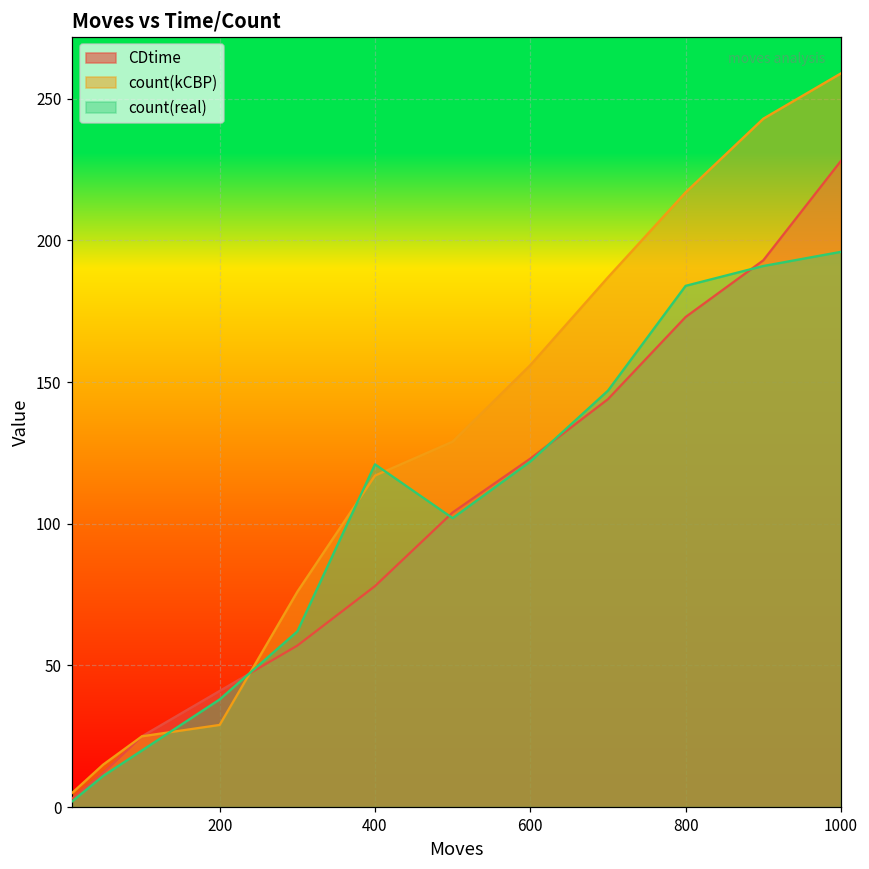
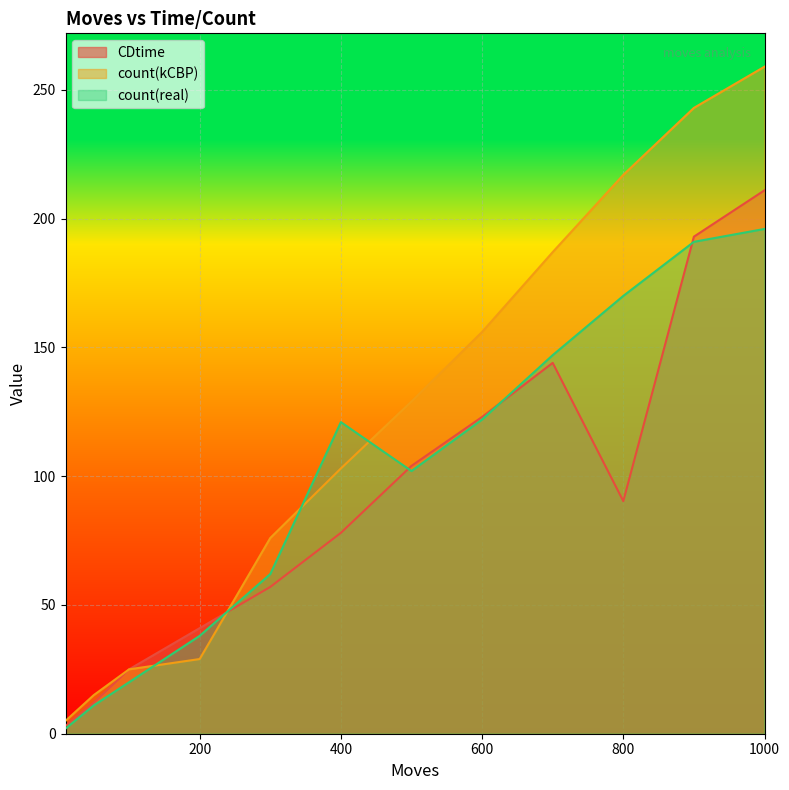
count(kCBP), 400: 117 -> 103
CDtime, 800: 173 -> 90
count(real), 800: 184 -> 170
CDtime, 1000: 228 -> 211
